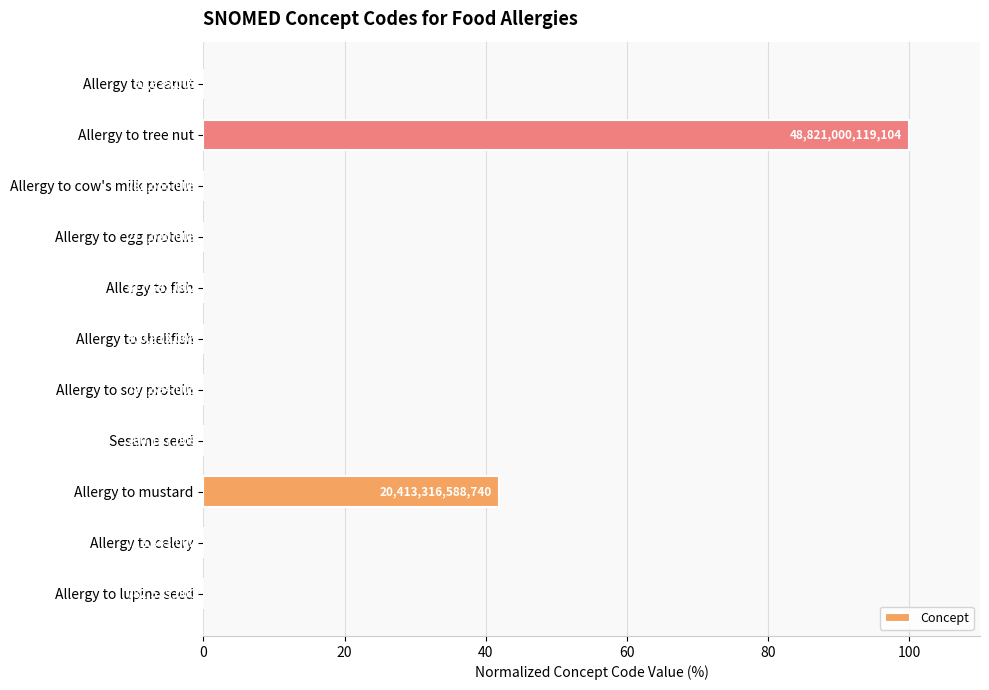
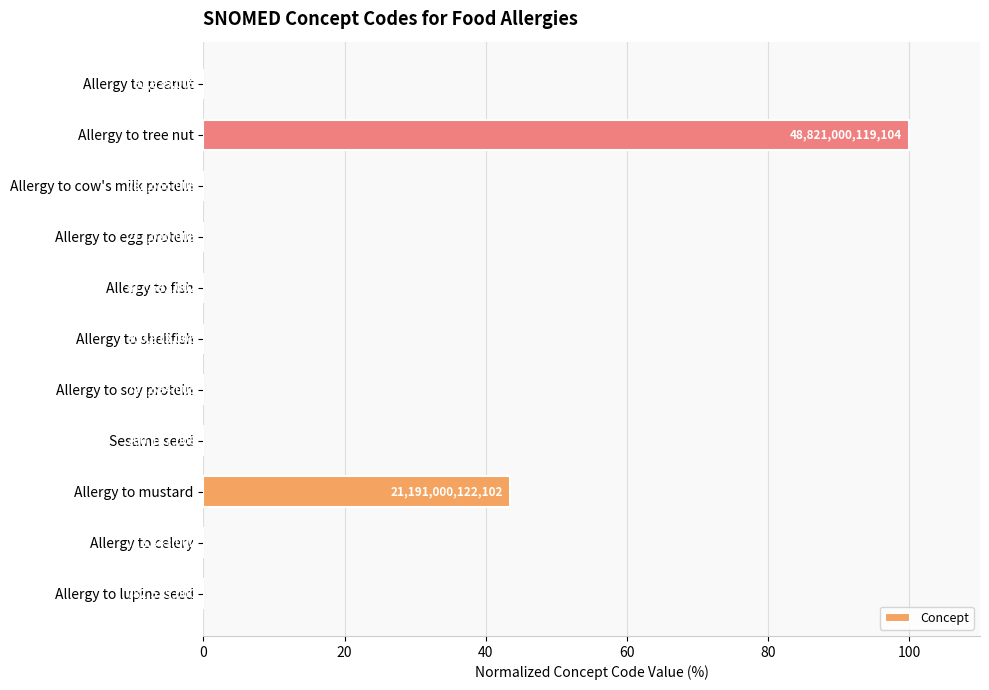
Allergy to mustard: 20,413,316,588,740 -> 21,191,000,122,102
